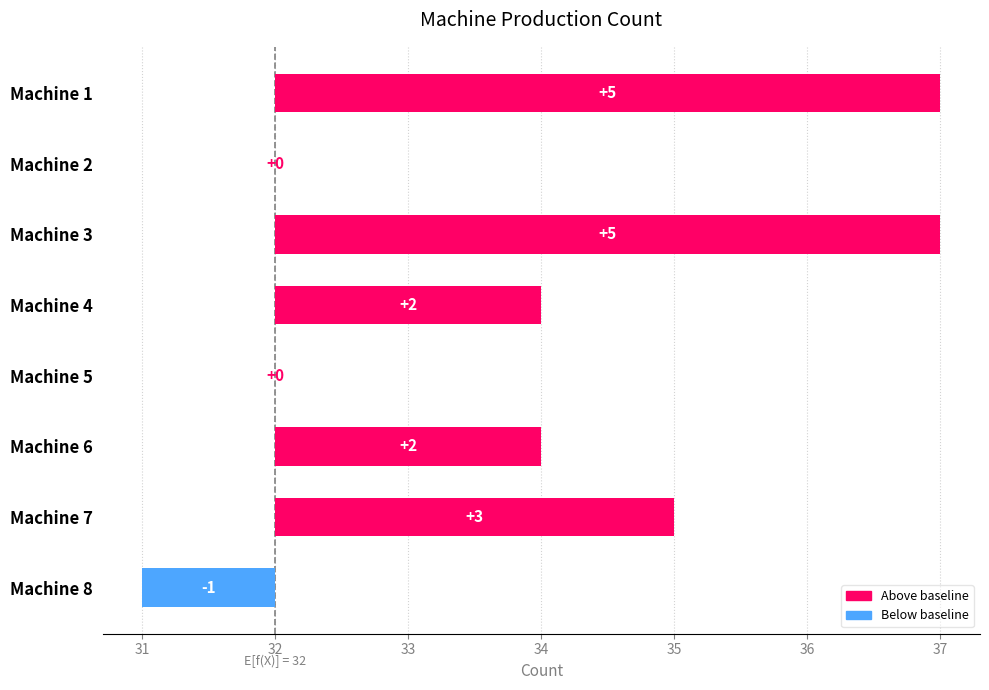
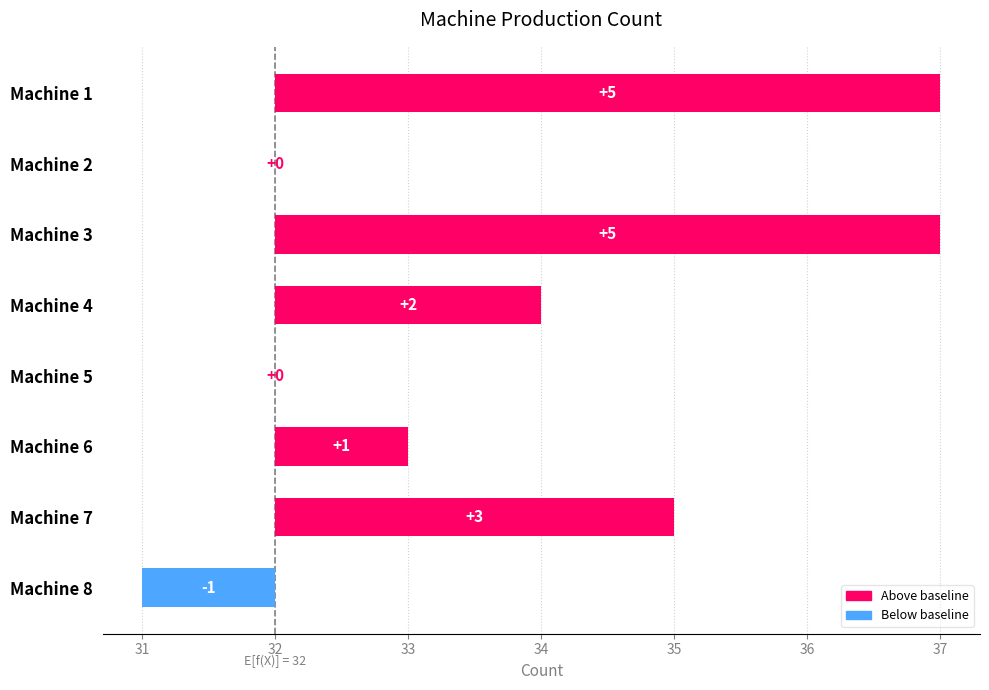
Machine 6: +2 -> +1
